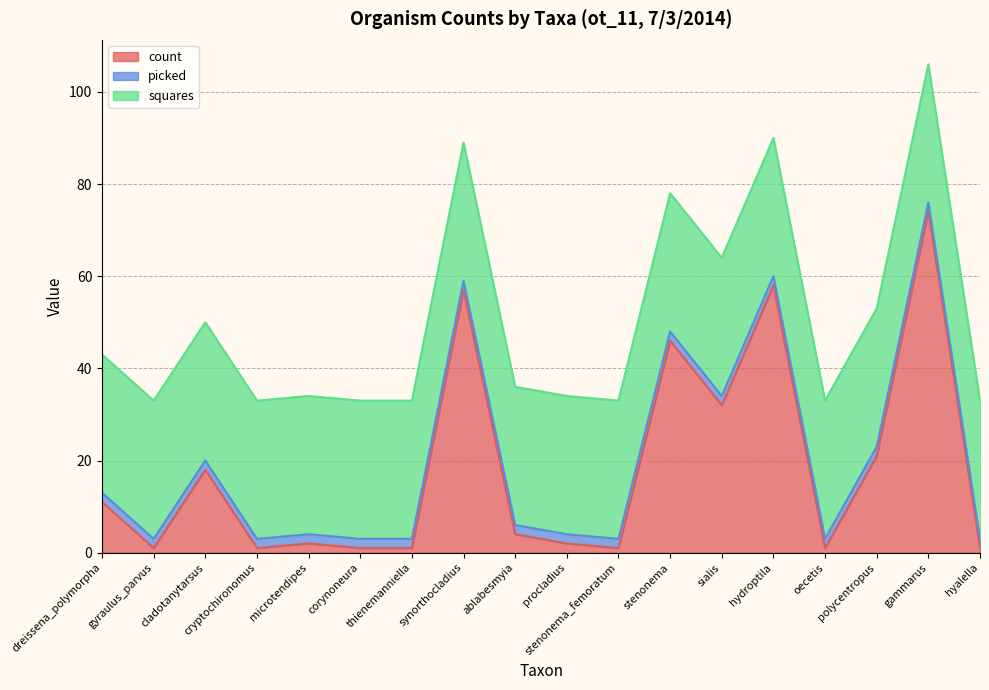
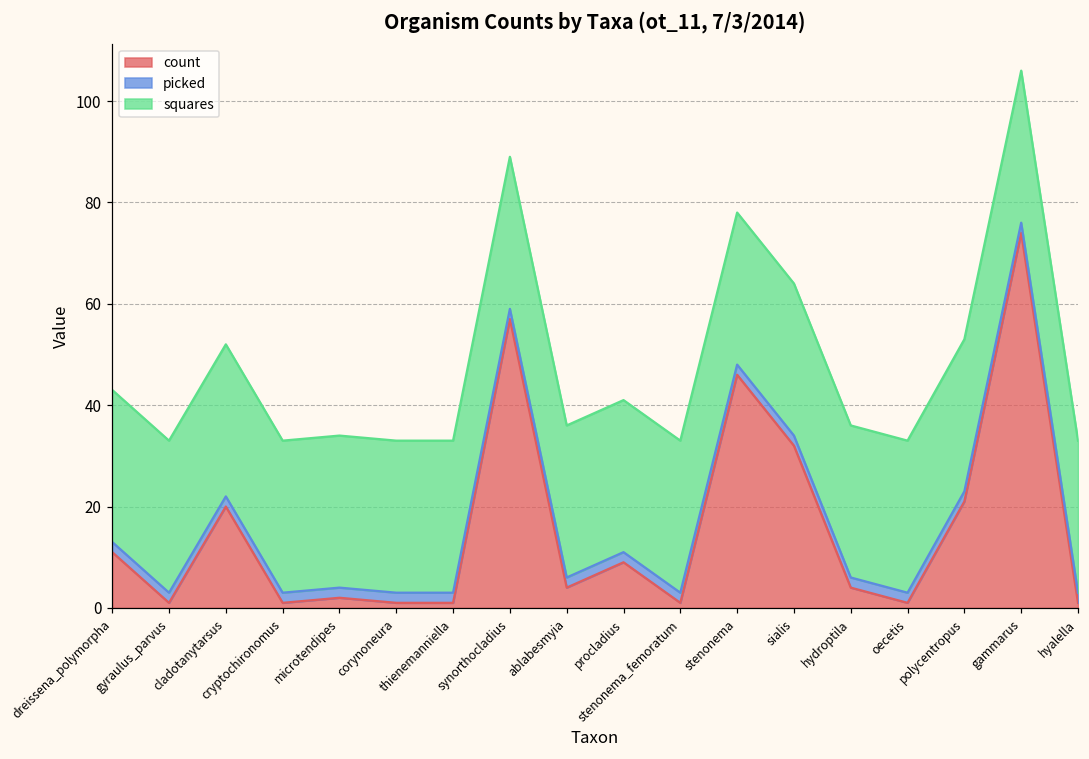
count, cladotanytarsus: 18 -> 20
count, procladius: 2 -> 9
count, hydroptila: 58 -> 4
